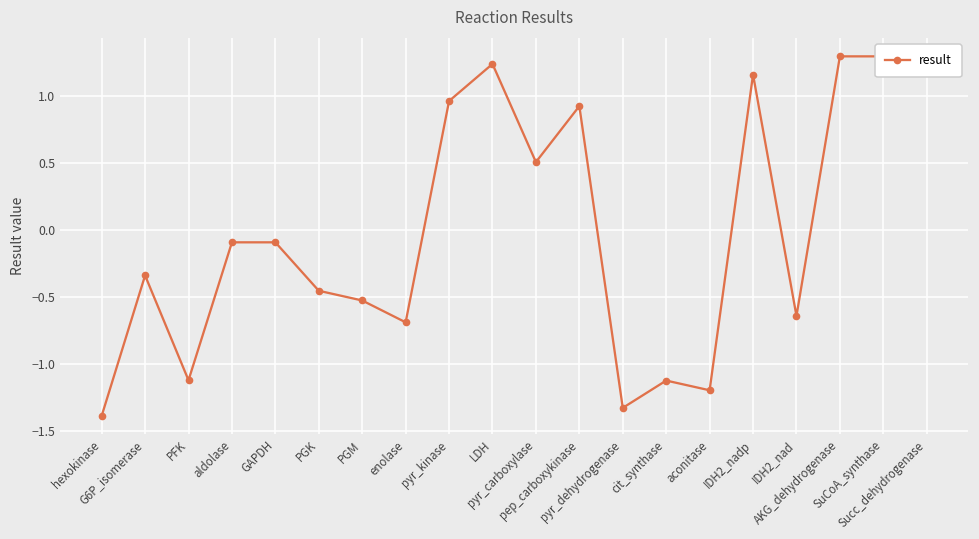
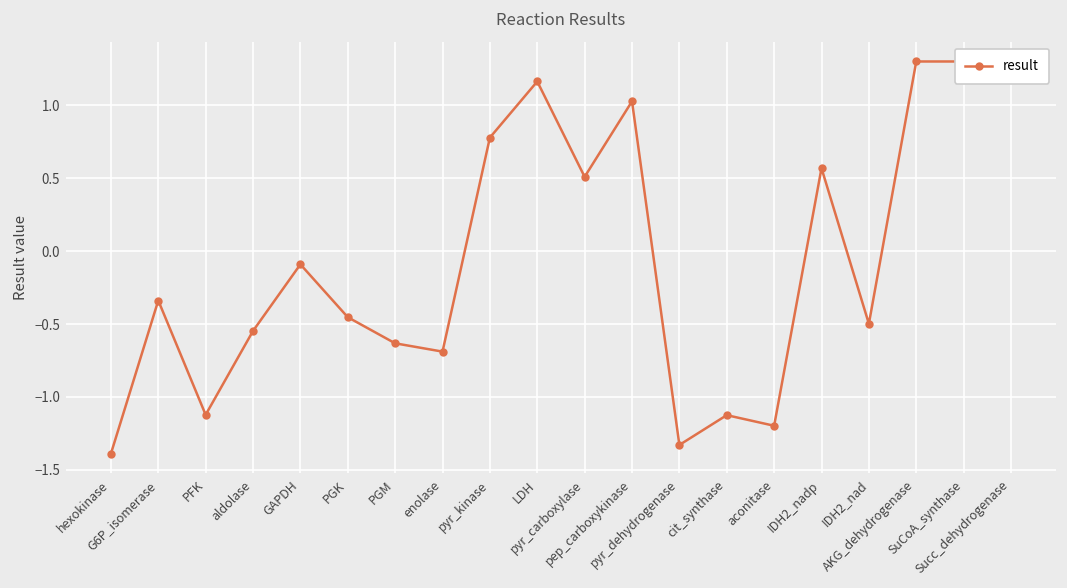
aldolase: -0.09 -> -0.55
PGM: -0.53 -> -0.63
pyr_kinase: 0.97 -> 0.78
LDH: 1.24 -> 1.16
pep_carboxykinase: 0.93 -> 1.03
IDH2_nadp: 1.16 -> 0.57
IDH2_nad: -0.64 -> -0.50
